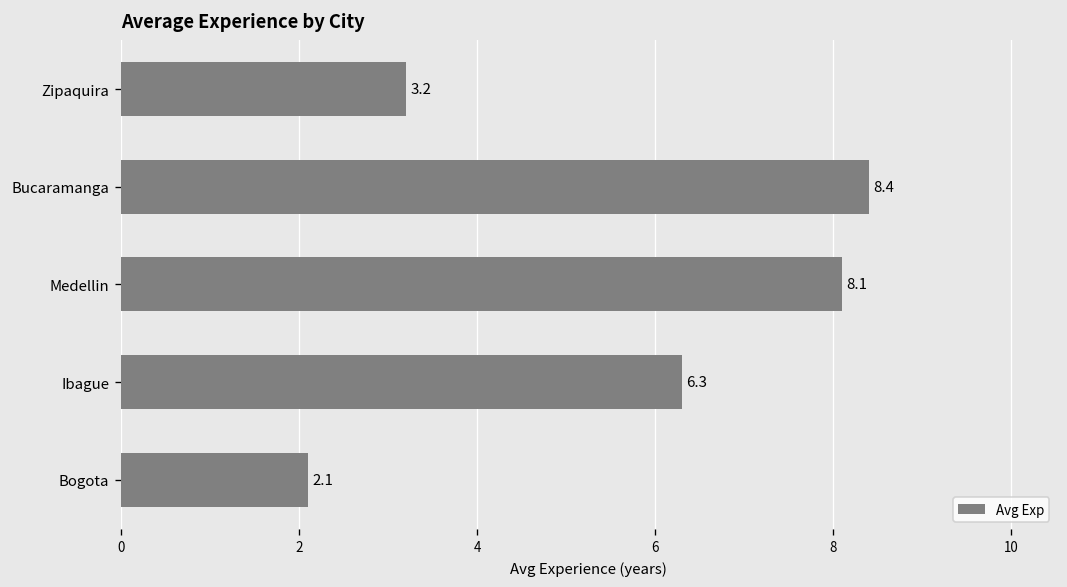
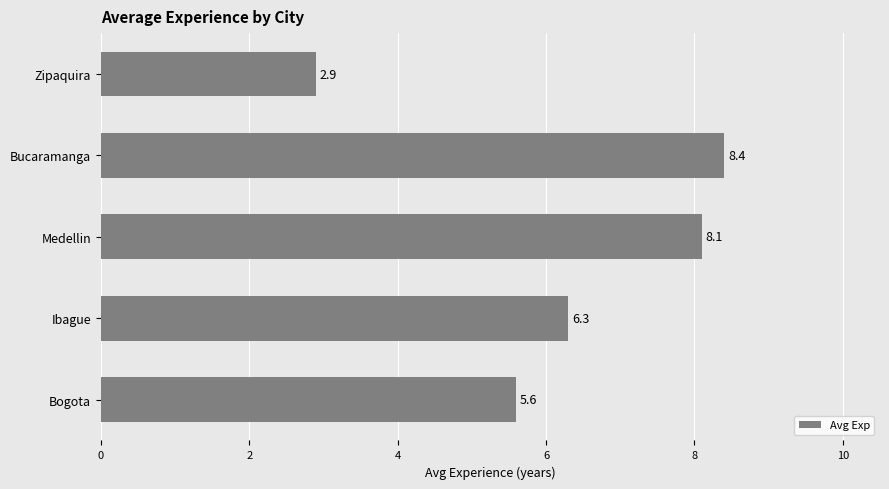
Zipaquira: 3.2 -> 2.9
Bogota: 2.1 -> 5.6
